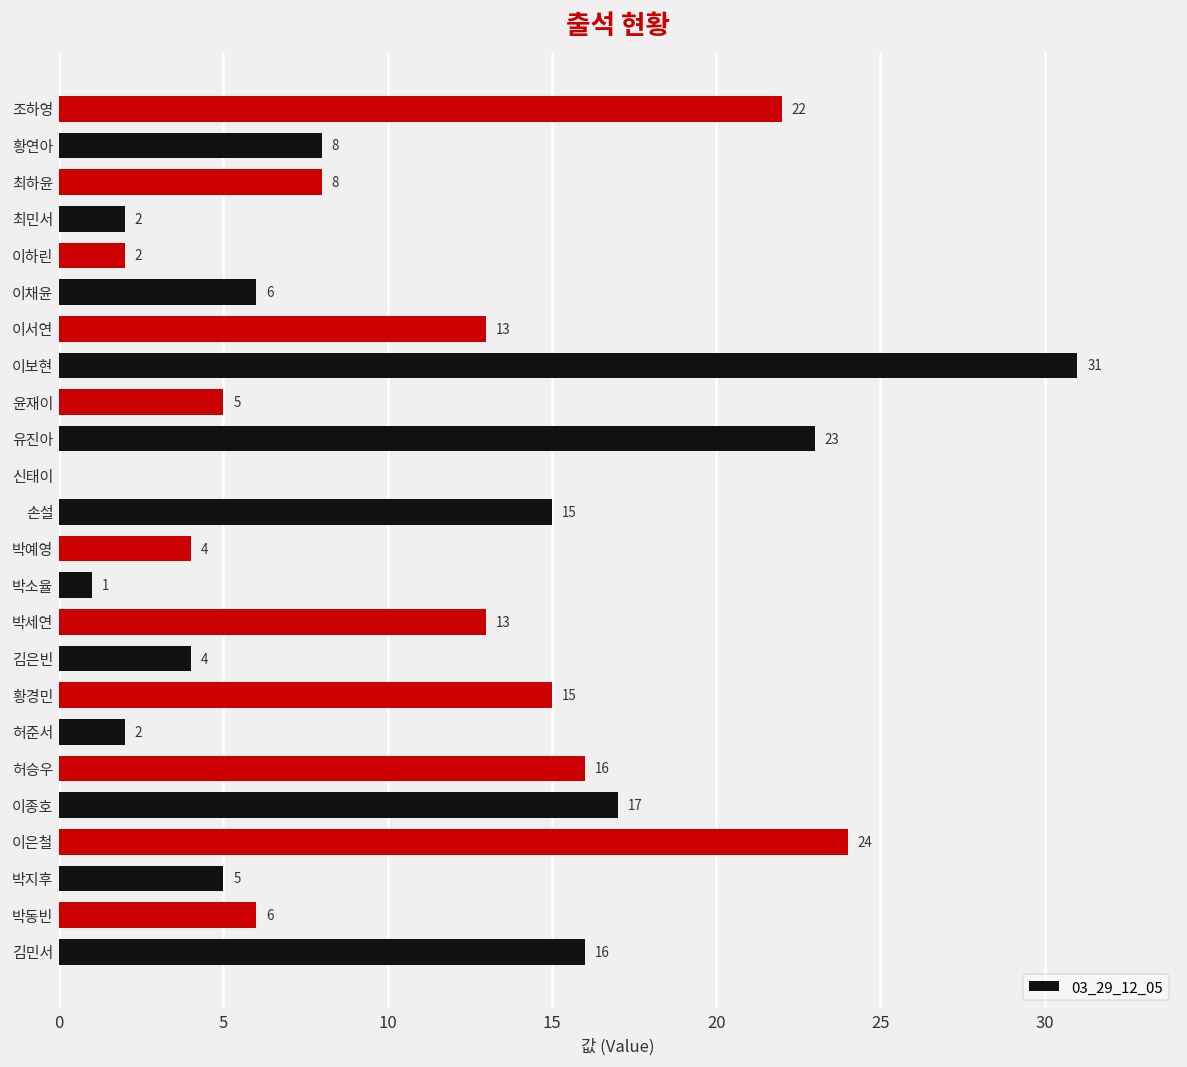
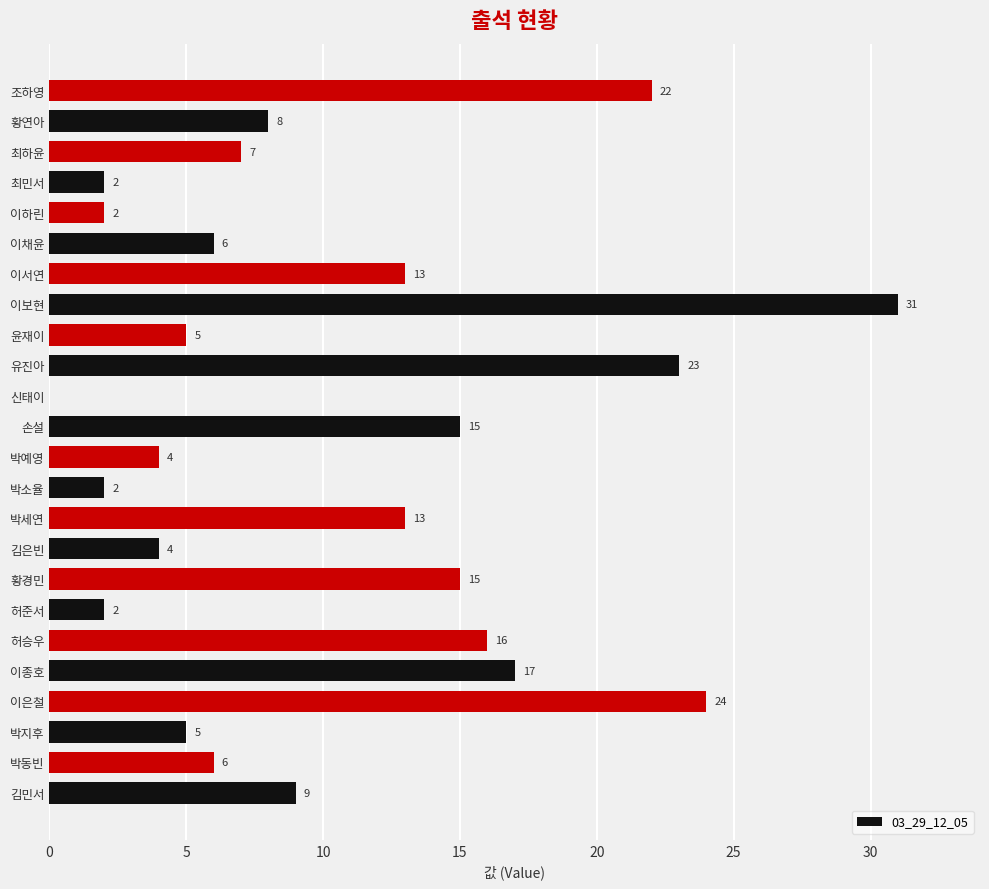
최하윤: 8 -> 7
박소율: 1 -> 2
김민서: 16 -> 9
